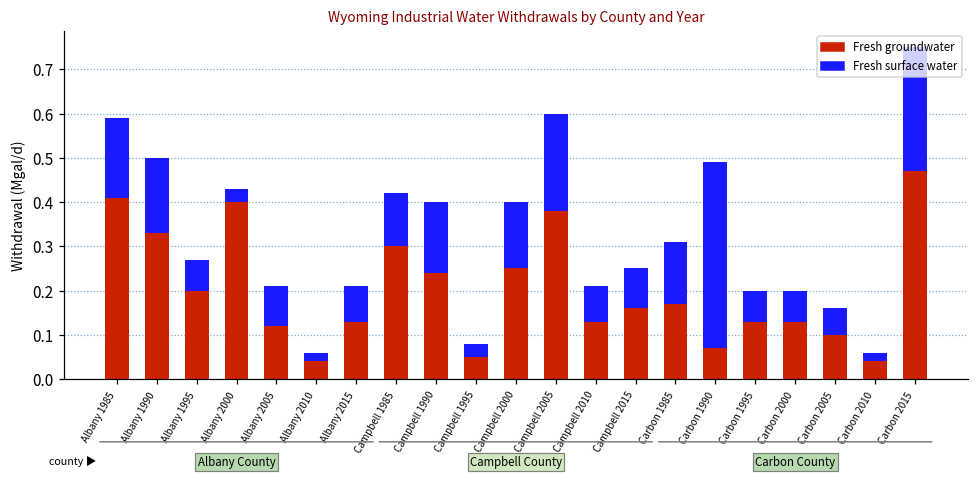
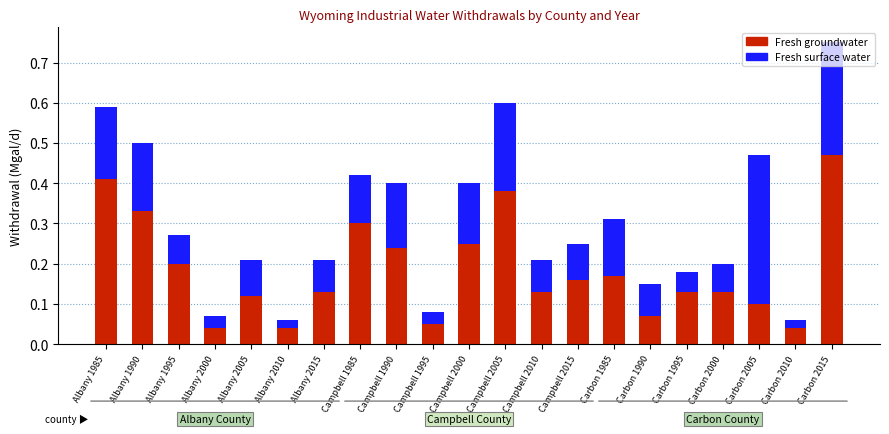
Fresh groundwater, Albany 2000: 0.40 -> 0.04
Fresh surface water, Carbon 1990: 0.42 -> 0.08
Fresh surface water, Carbon 1995: 0.07 -> 0.05
Fresh surface water, Carbon 2005: 0.06 -> 0.37
